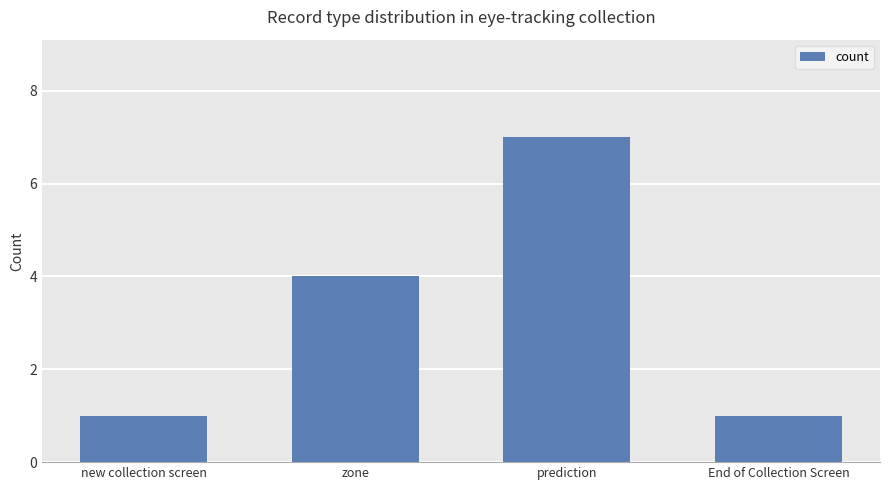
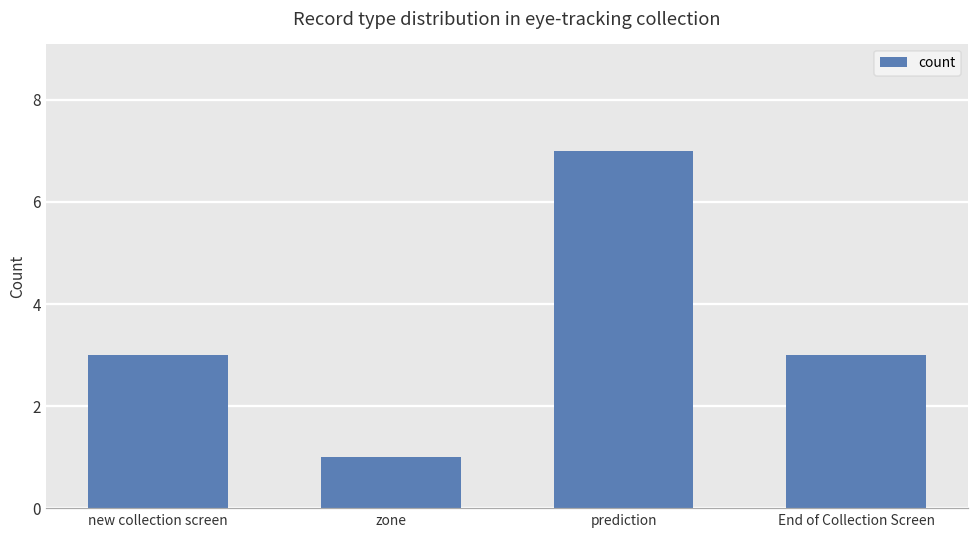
new collection screen: 1 -> 3
zone: 4 -> 1
End of Collection Screen: 1 -> 3
